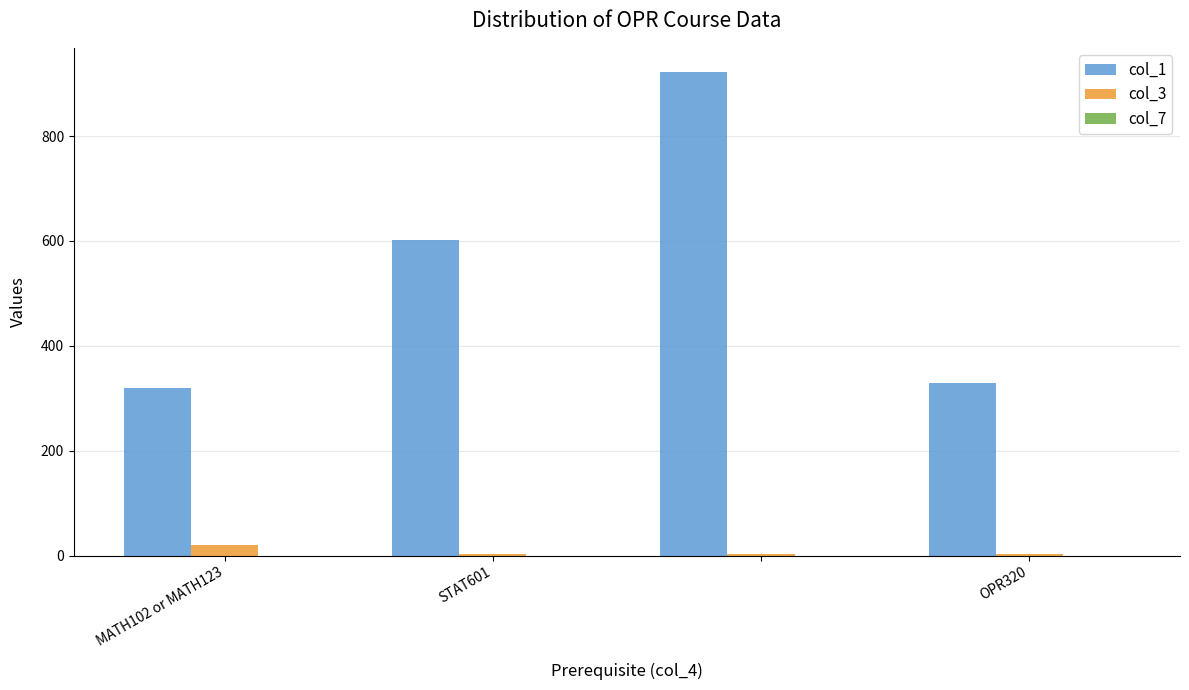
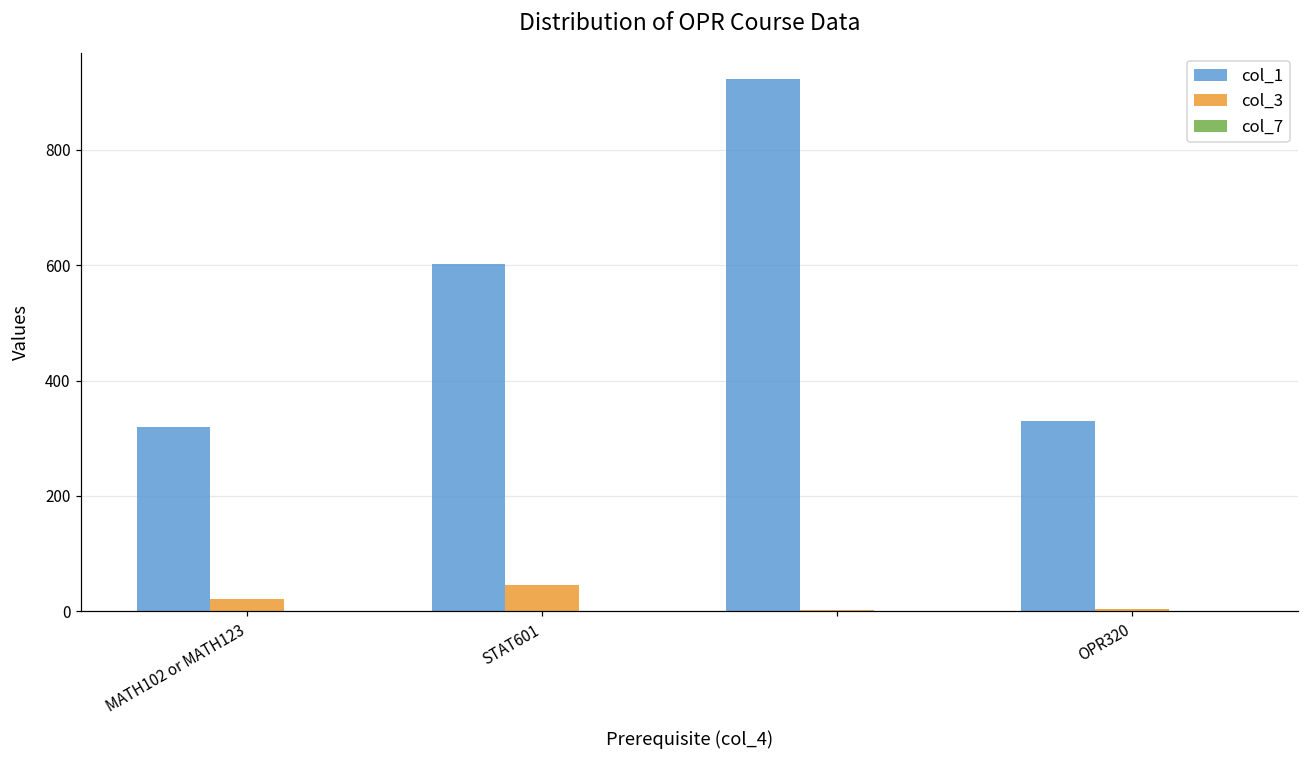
col_3, STAT601: 0 -> 50
